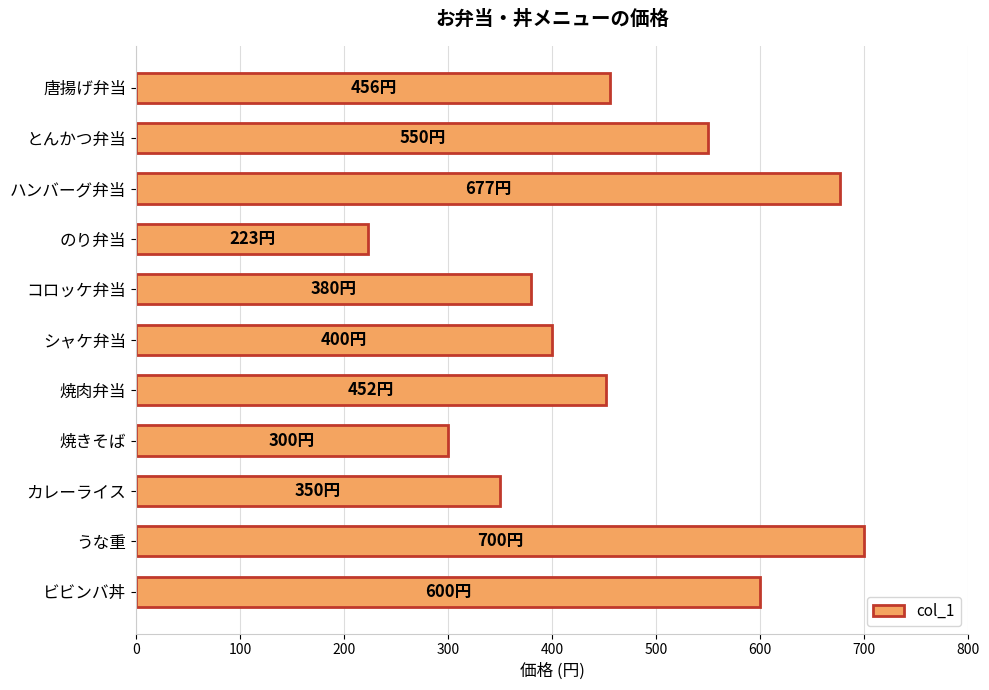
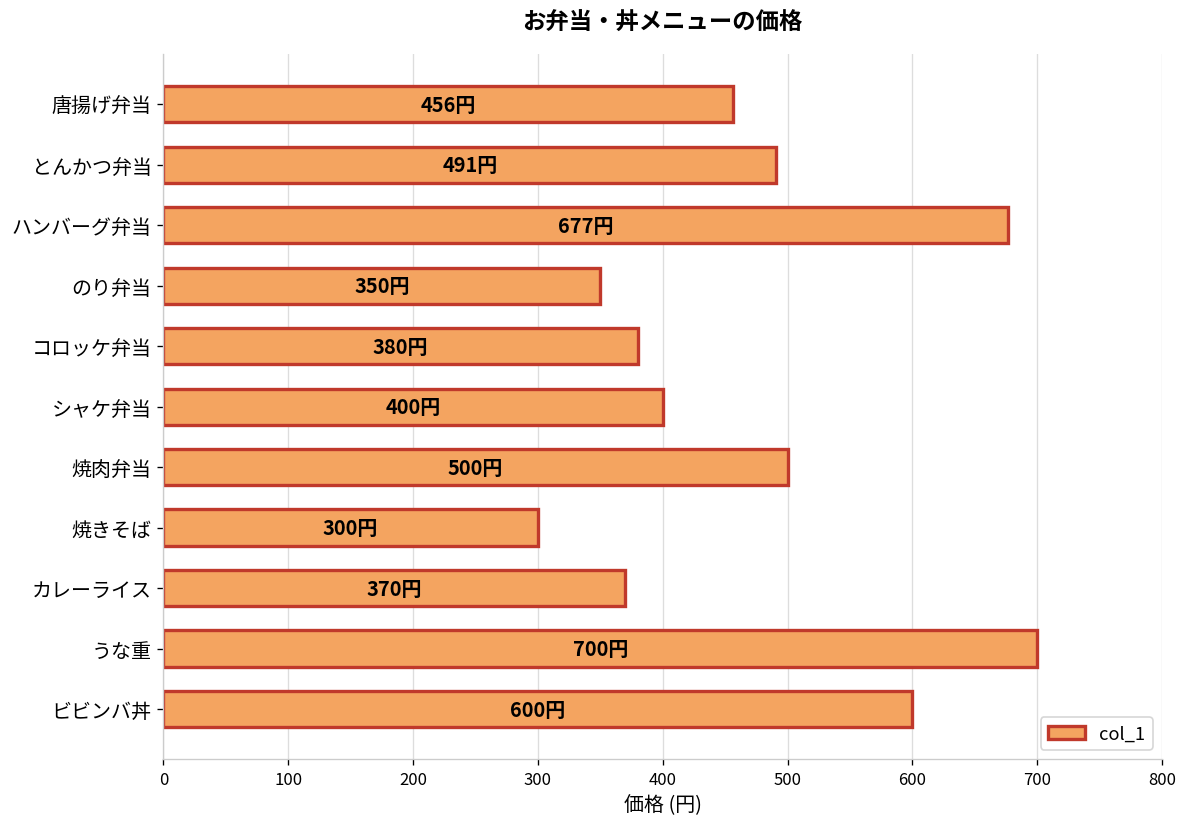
とんかつ弁当: 550円 -> 491円
のり弁当: 223円 -> 350円
焼肉弁当: 452円 -> 500円
カレーライス: 350円 -> 370円
